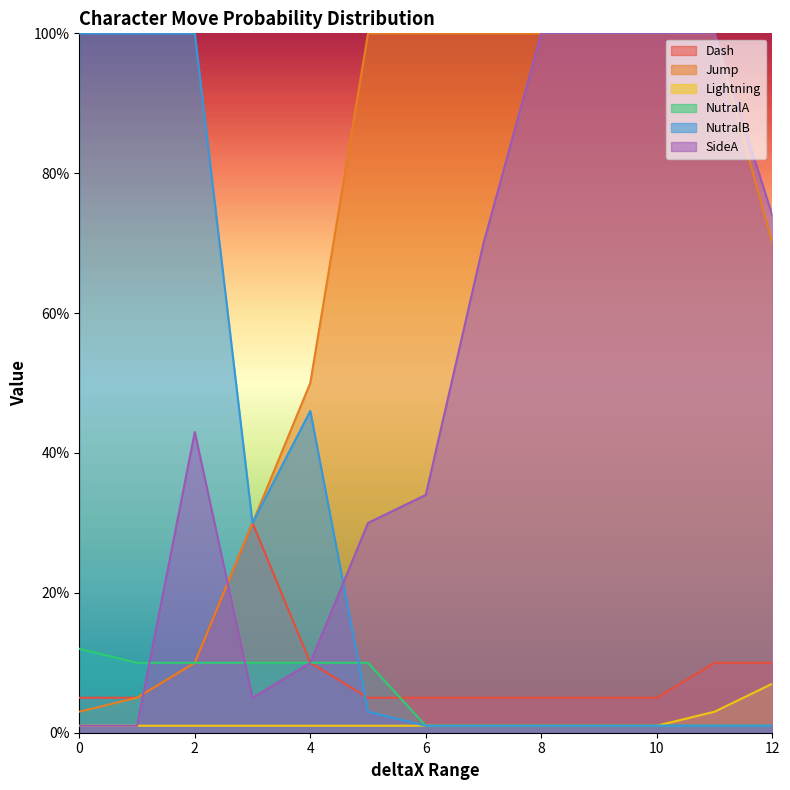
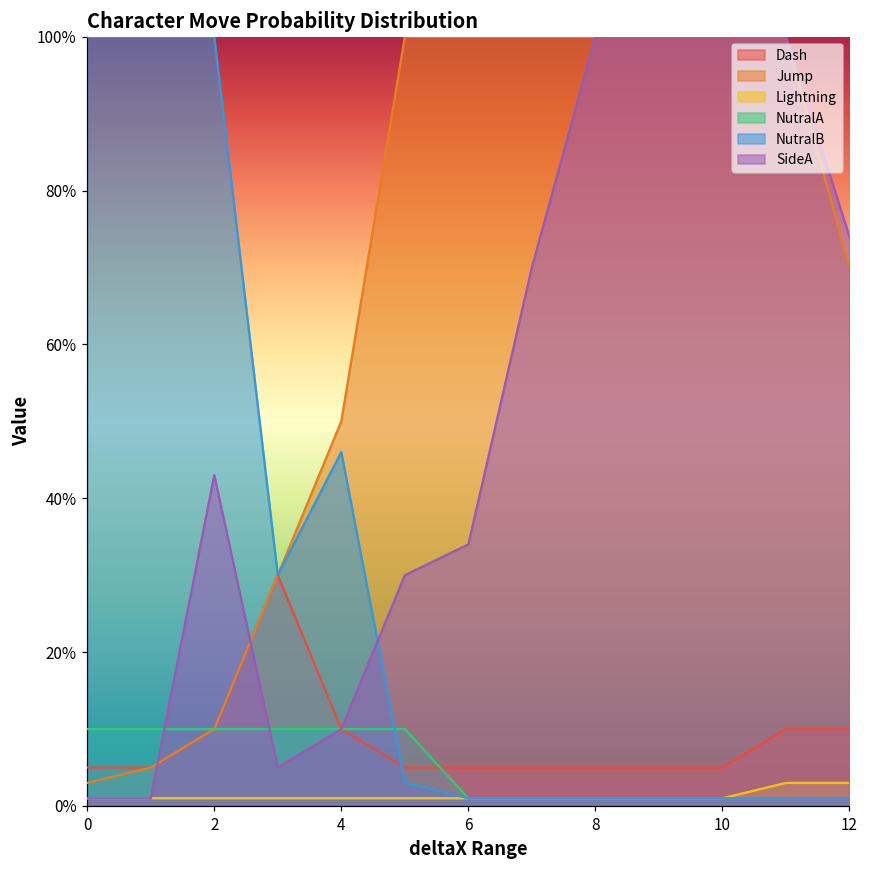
NutralA, 0: 12% -> 10%
Lightning, 12: 7% -> 3%
